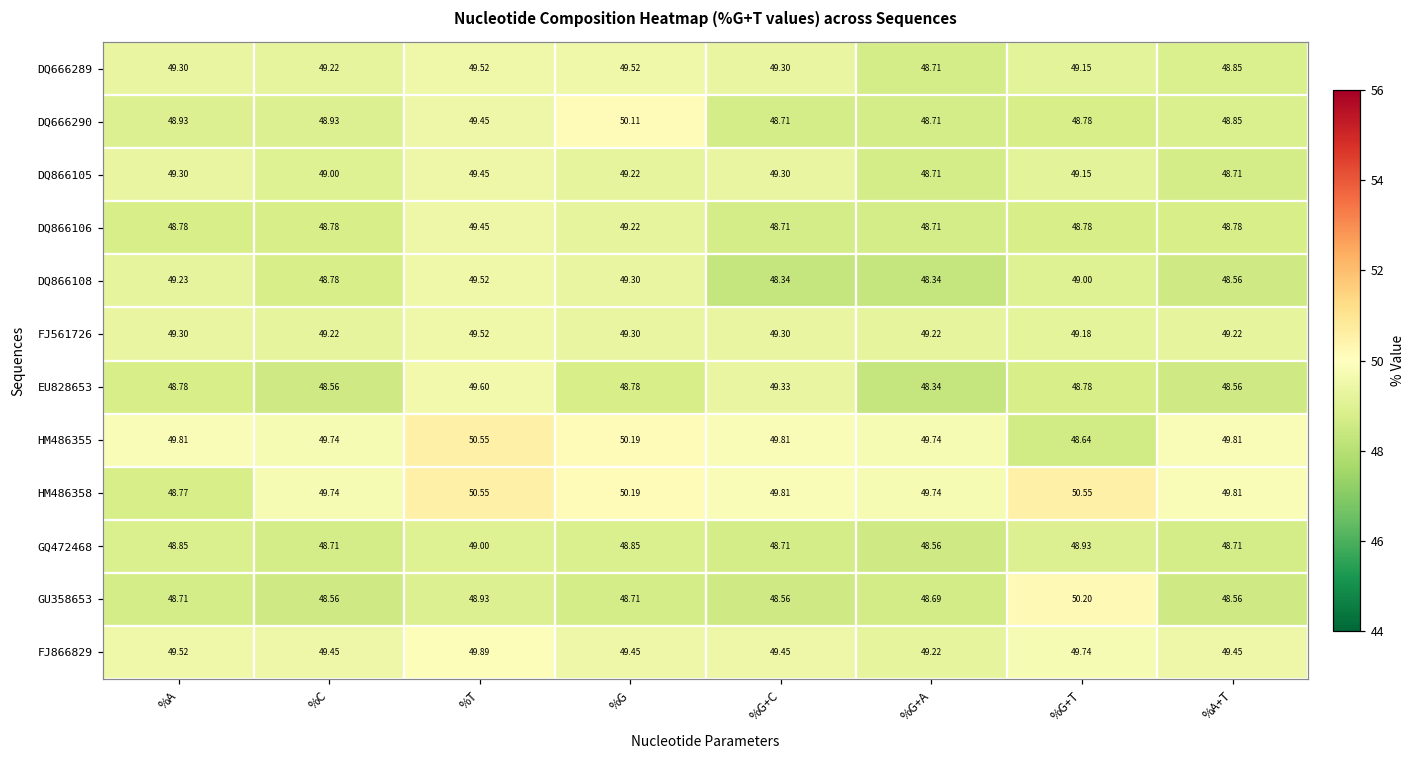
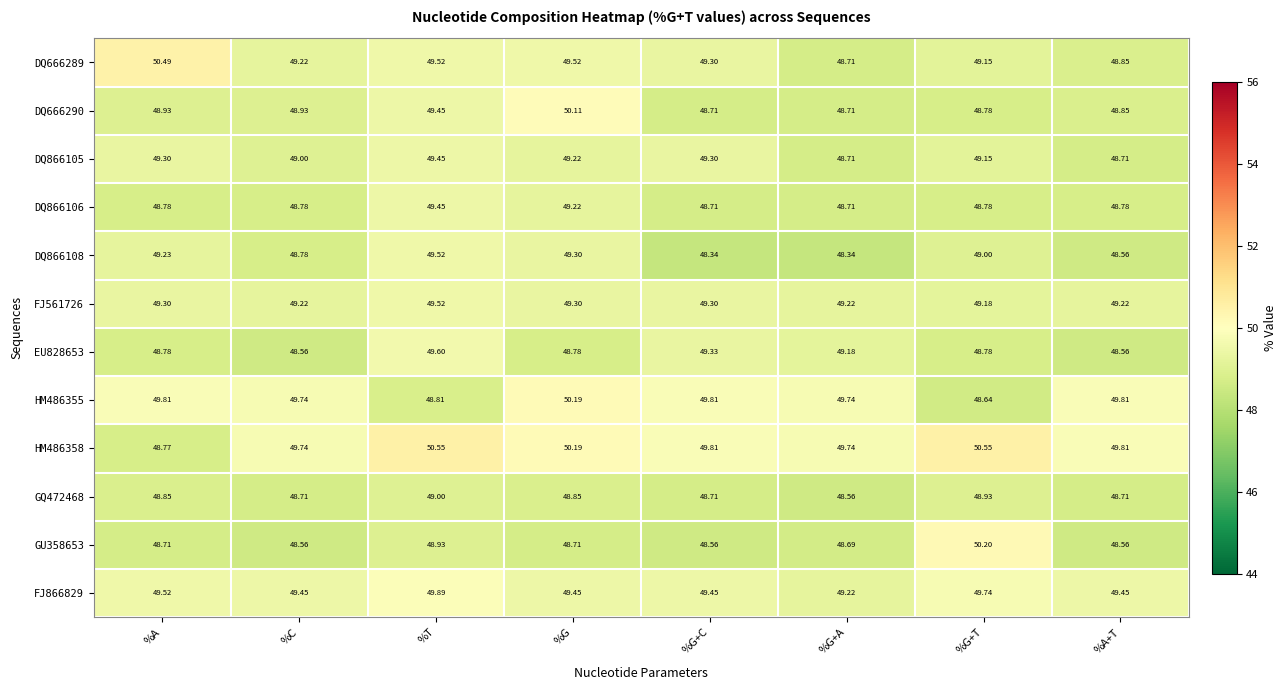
DQ666289, %A: 49.30 -> 50.49
EU828653, %G+A: 48.34 -> 49.18
HM486355, %T: 50.55 -> 48.81
